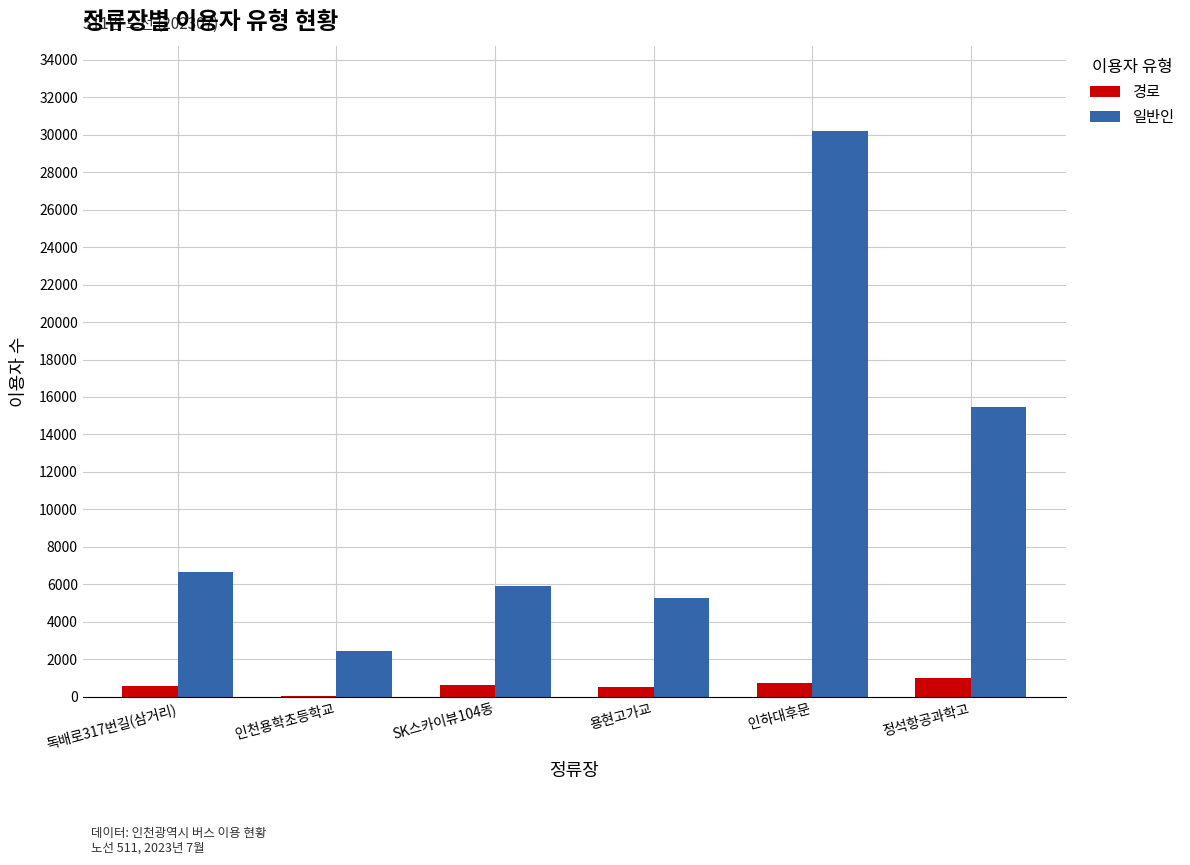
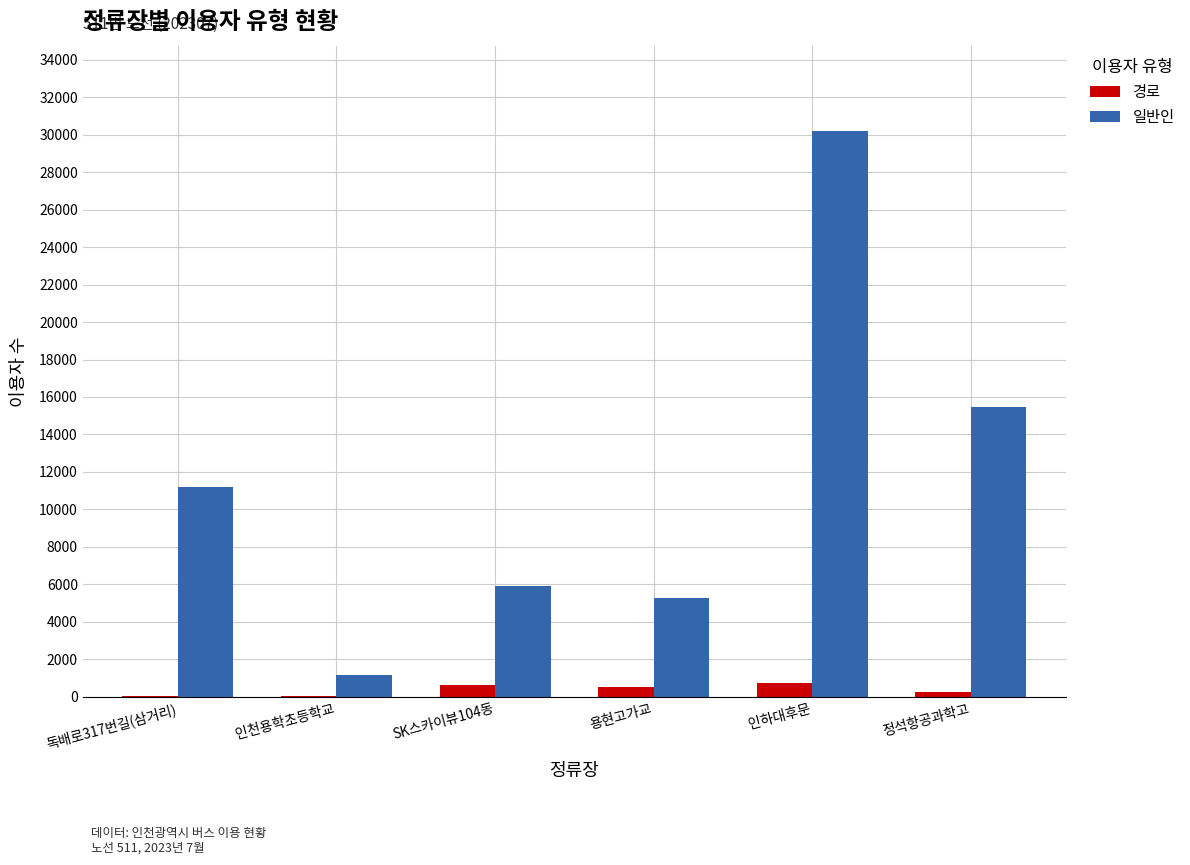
경로, 독배로317번길(삼거리): 600 -> 100
일반인, 독배로317번길(삼거리): 6600 -> 11200
일반인, 인천용학초등학교: 2400 -> 1200
경로, 정석항공과학고: 1000 -> 200
